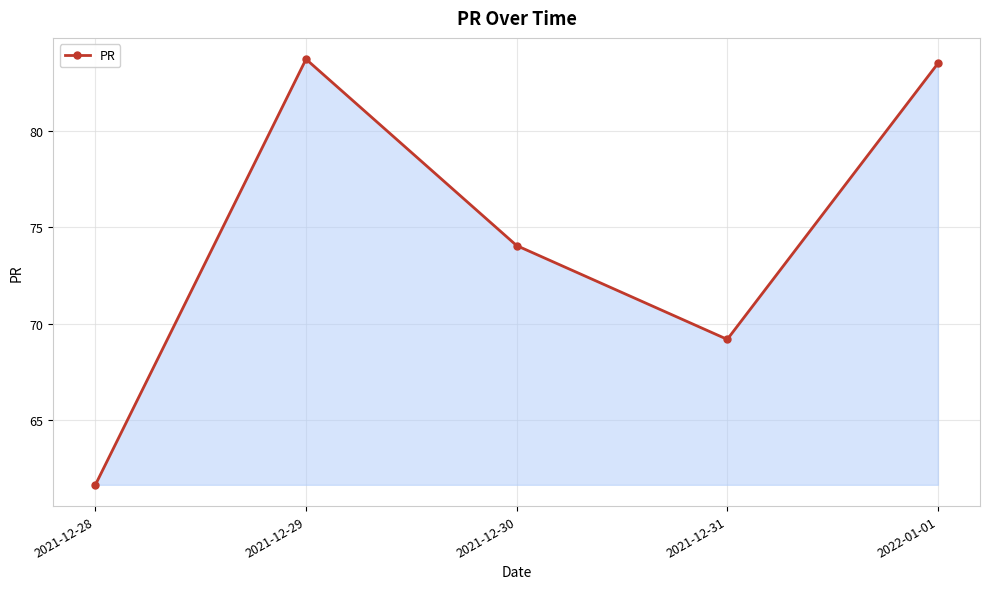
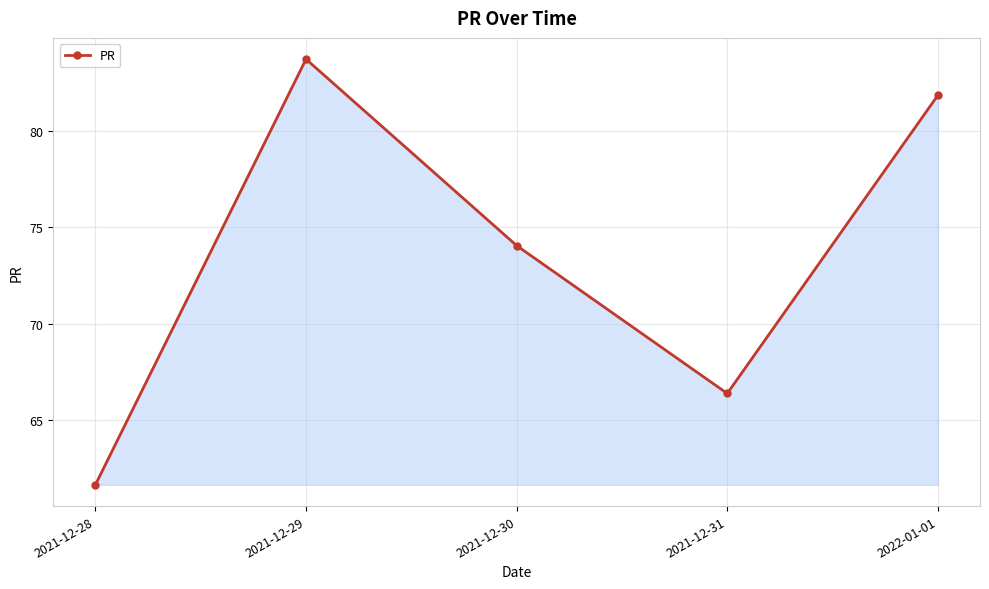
2021-12-31: 69.2 -> 66.4
2022-01-01: 83.5 -> 81.9
